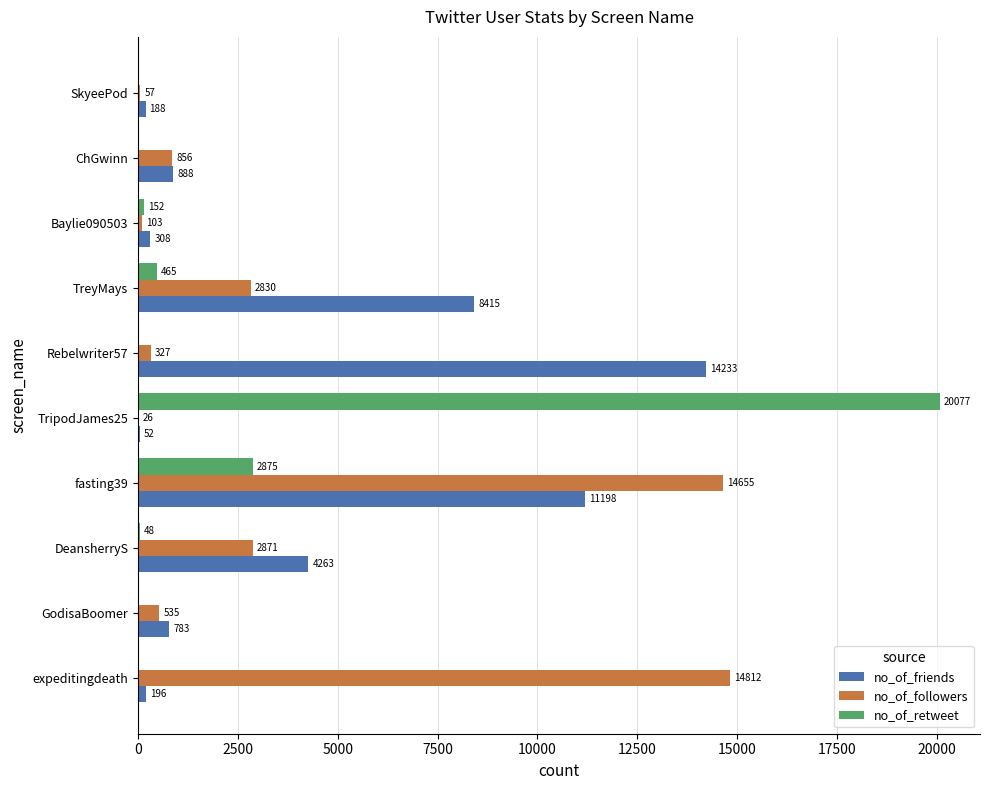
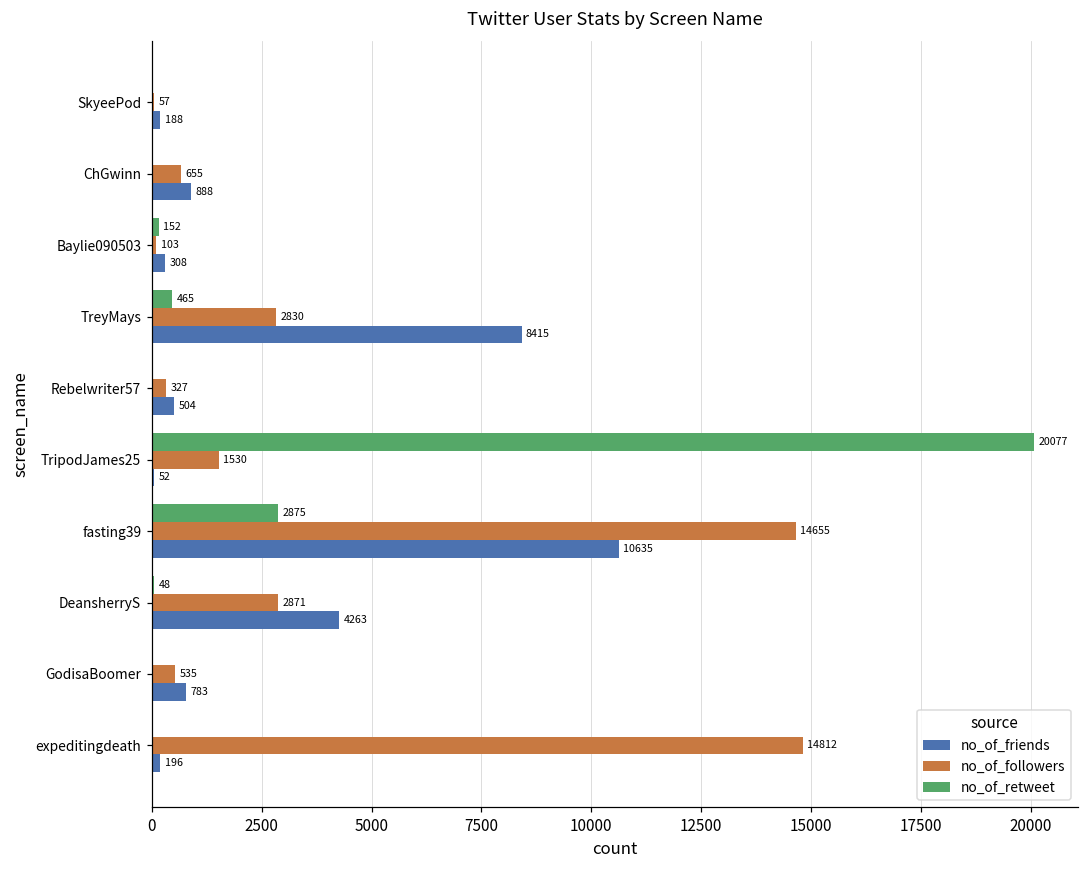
no_of_followers, ChGwinn: 856 -> 655
no_of_friends, Rebelwriter57: 14233 -> 504
no_of_followers, TripodJames25: 26 -> 1530
no_of_friends, fasting39: 11198 -> 10635
